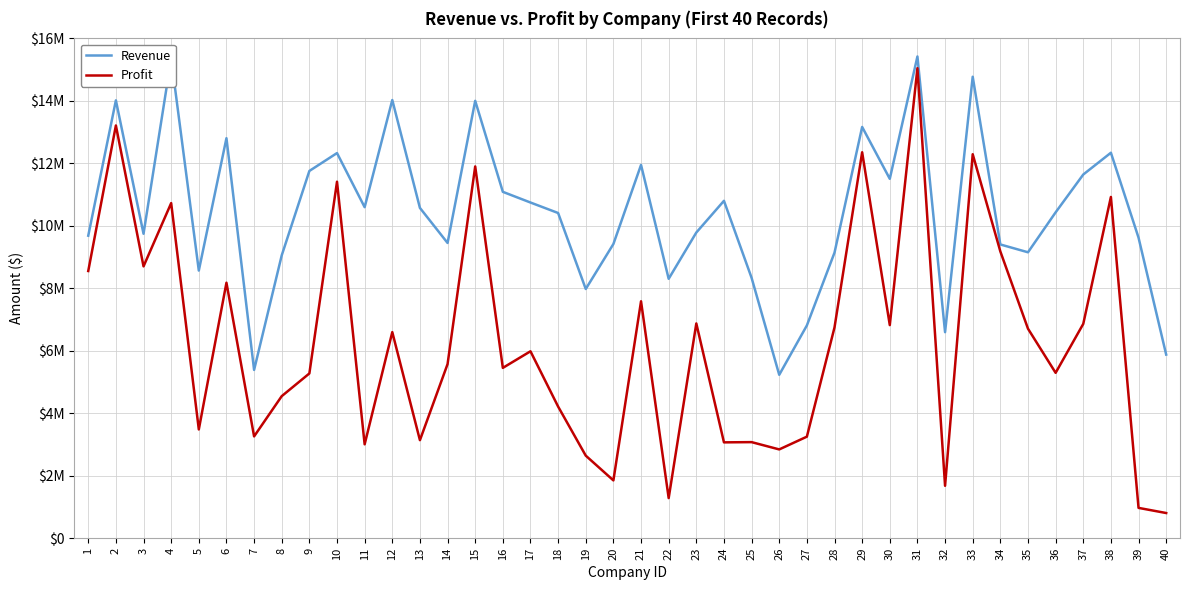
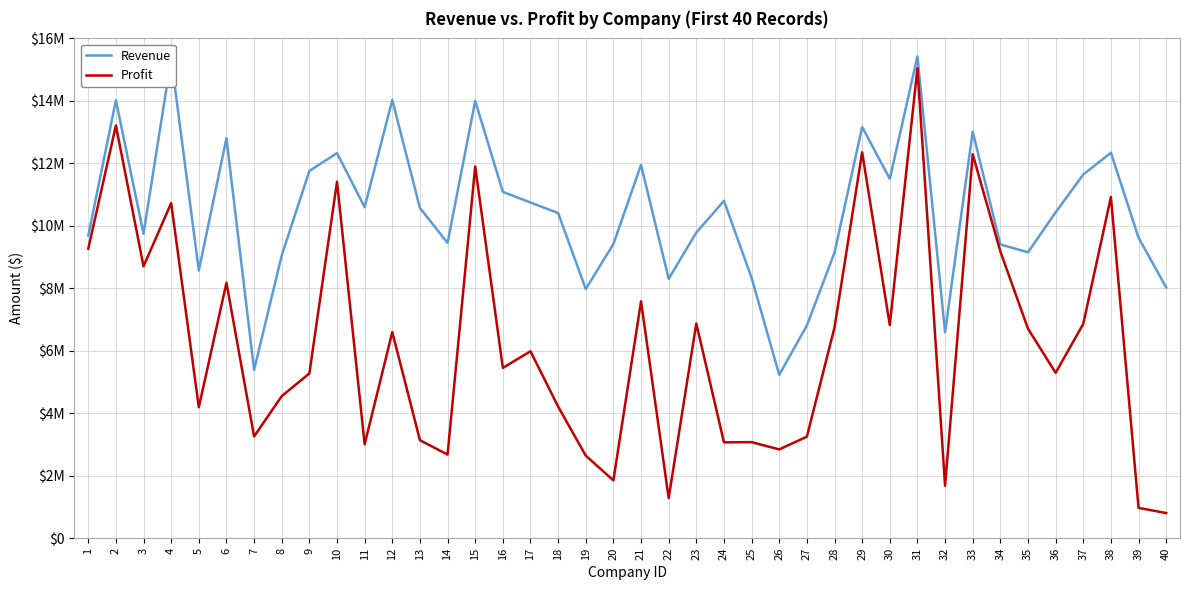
Profit, 1: $8600000 -> $9300000
Profit, 5: $3500000 -> $4200000
Profit, 14: $5600000 -> $2700000
Revenue, 33: $14800000 -> $13000000
Revenue, 40: $5900000 -> $8000000
